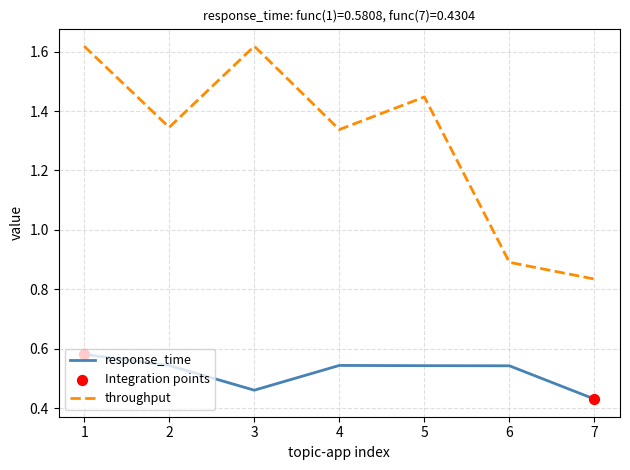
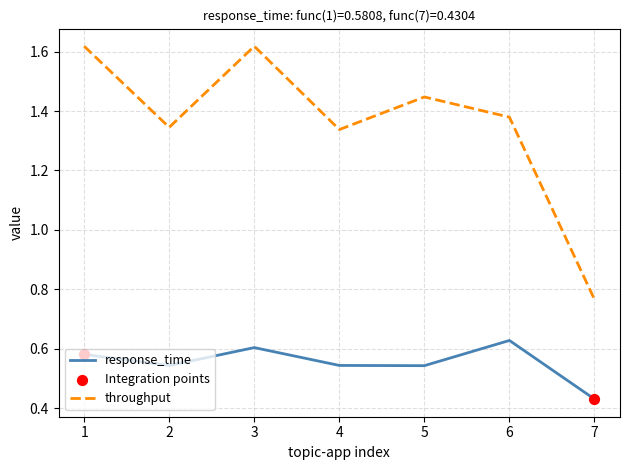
response_time, 3: 0.46 -> 0.60
response_time, 6: 0.54 -> 0.63
throughput, 6: 0.89 -> 1.38
throughput, 7: 0.83 -> 0.77
